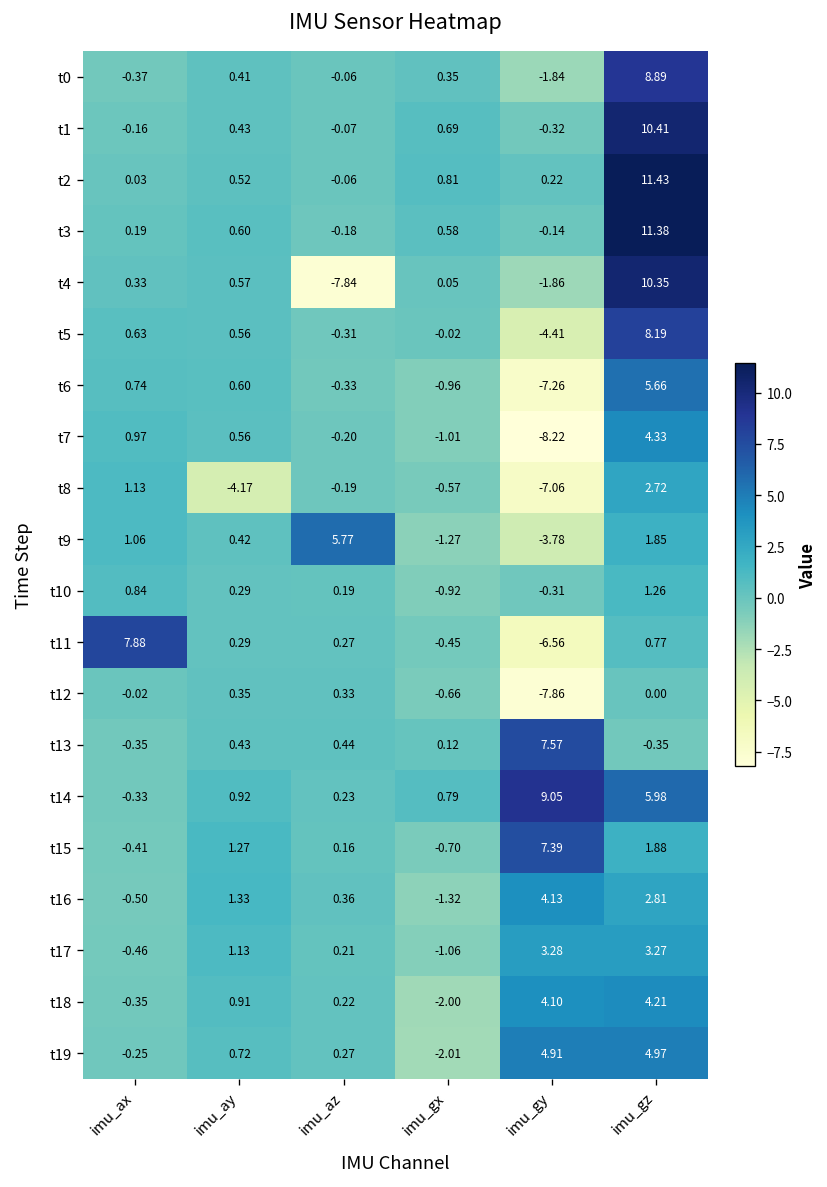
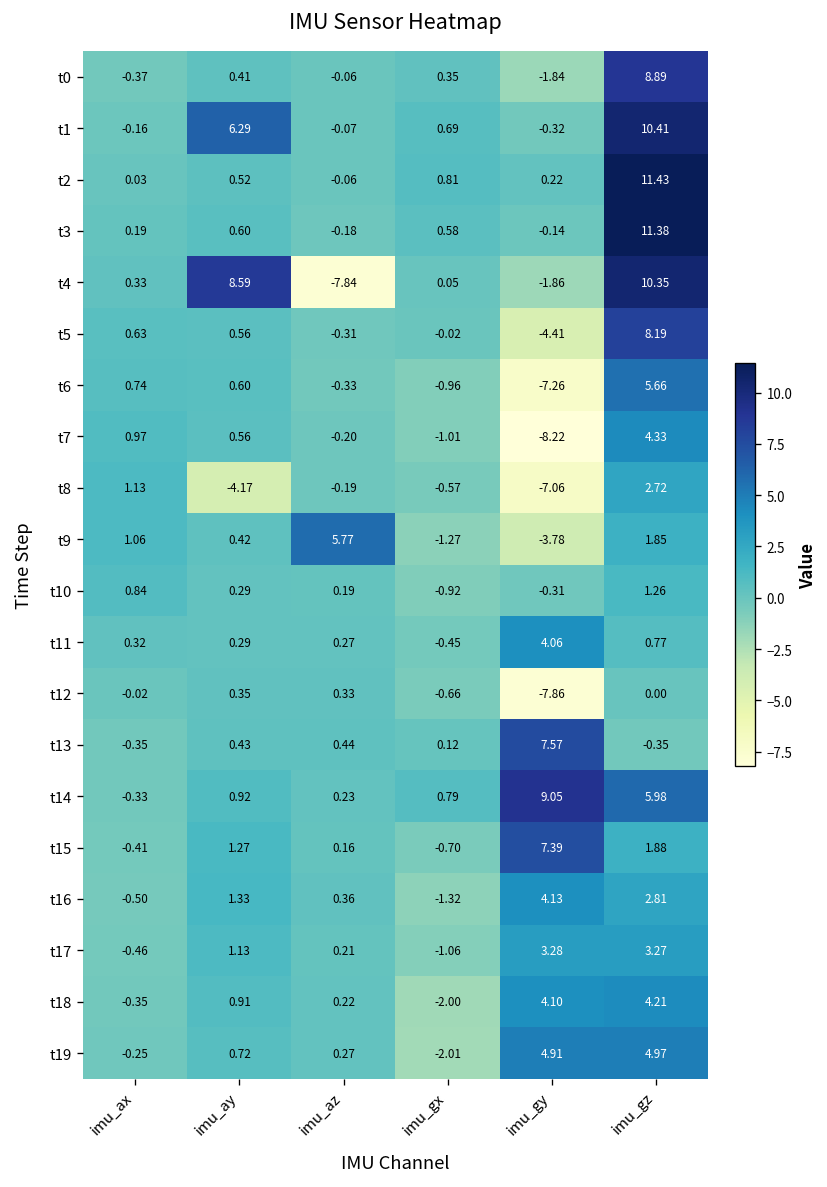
t1, imu_ay: 0.43 -> 6.29
t4, imu_ay: 0.57 -> 8.59
t11, imu_ax: 7.88 -> 0.32
t11, imu_gy: -6.56 -> 4.06
